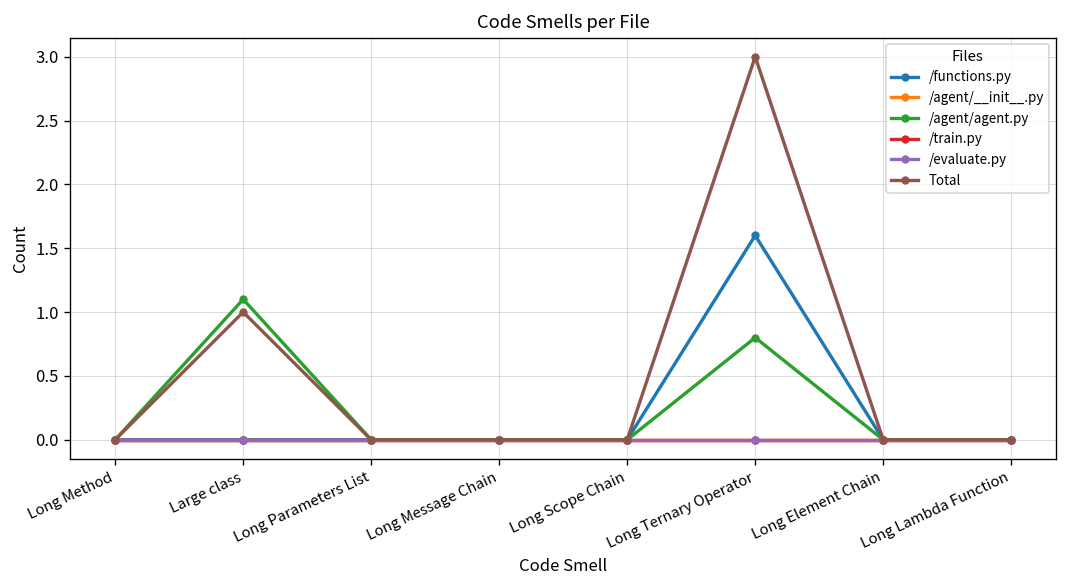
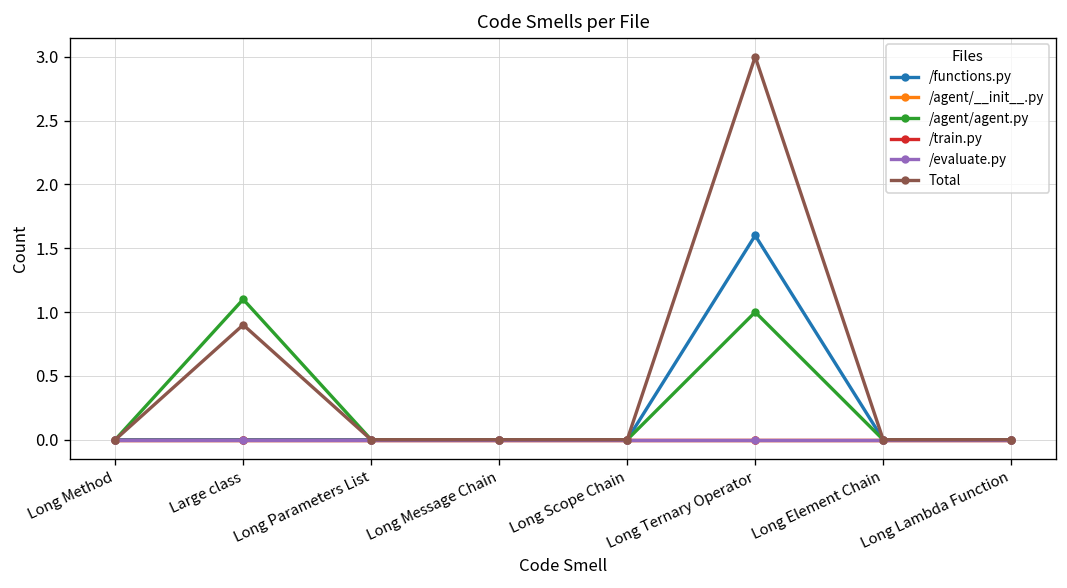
Total, Large class: 1.0 -> 0.9
/agent/agent.py, Long Ternary Operator: 0.8 -> 1.0
